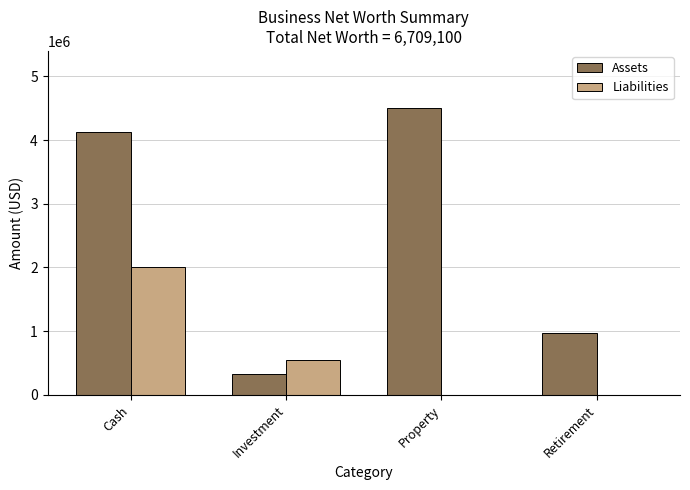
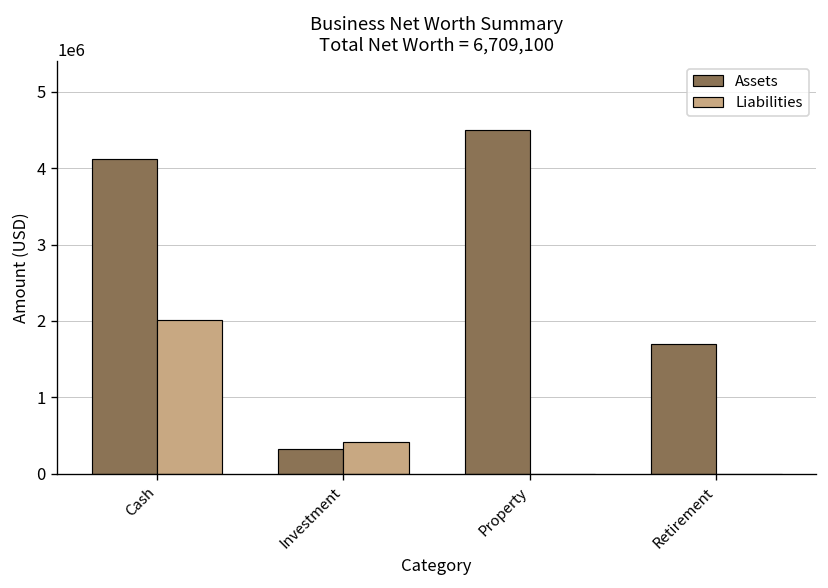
Liabilities, Investment: 600000 -> 400000
Assets, Retirement: 1000000 -> 1700000
